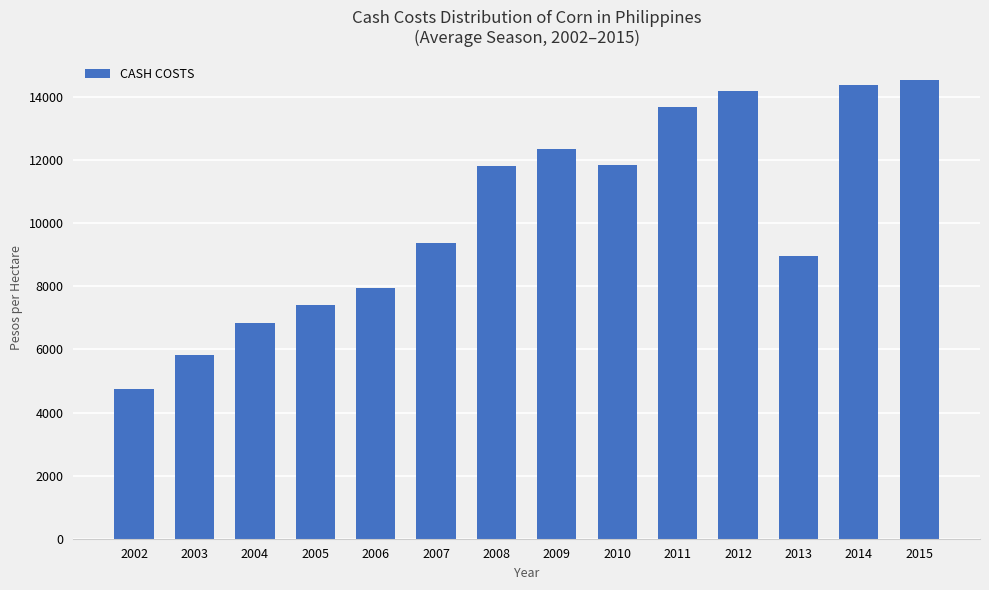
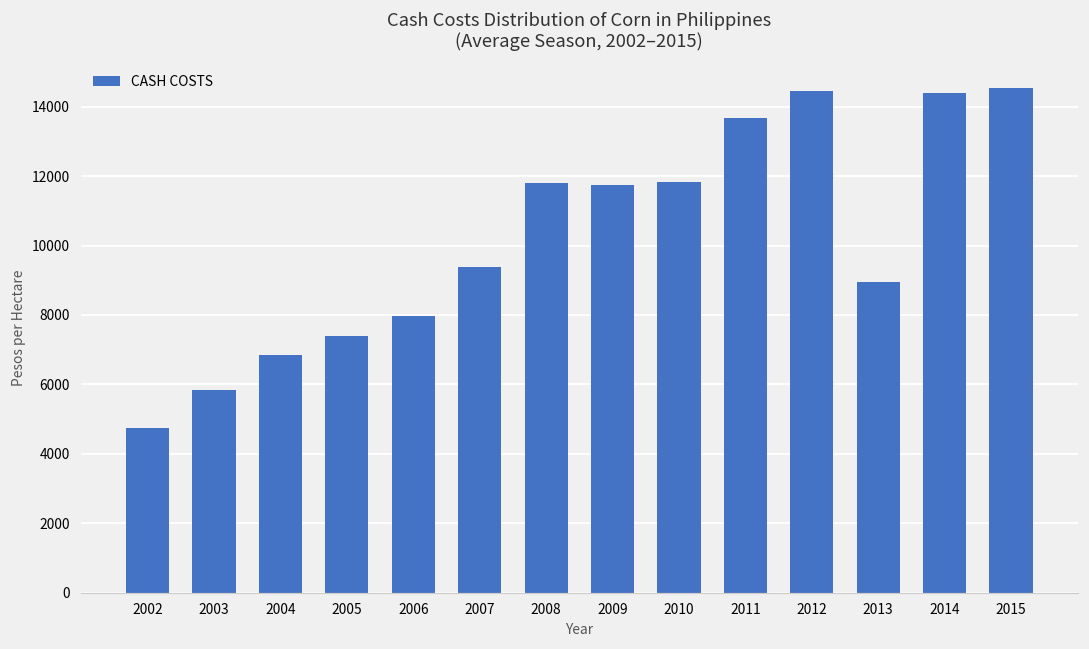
2009: 12400 -> 11700
2012: 14200 -> 14400
